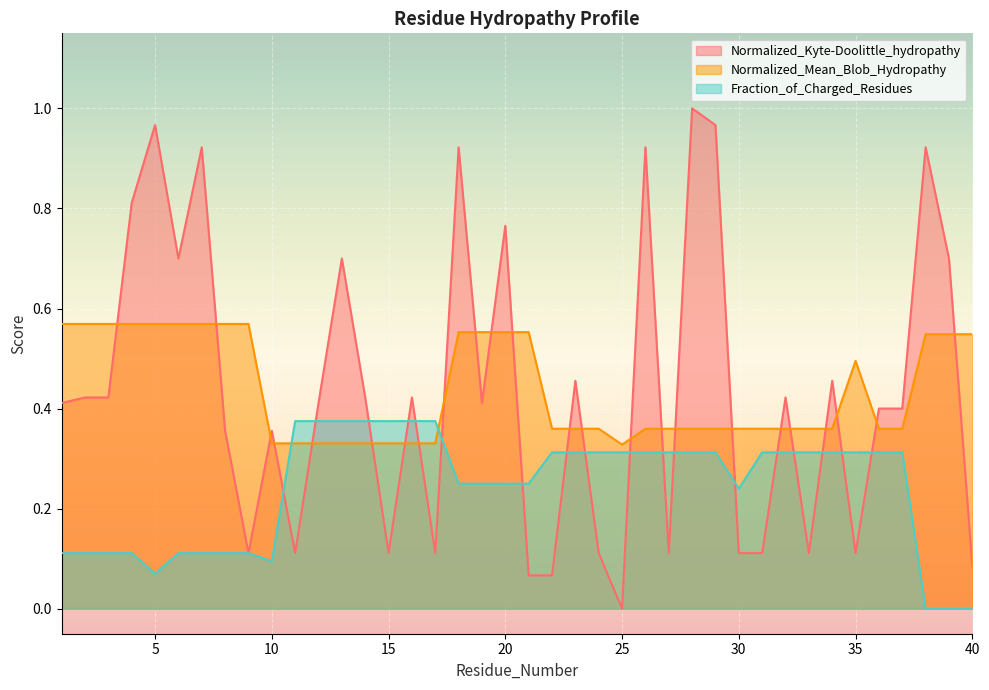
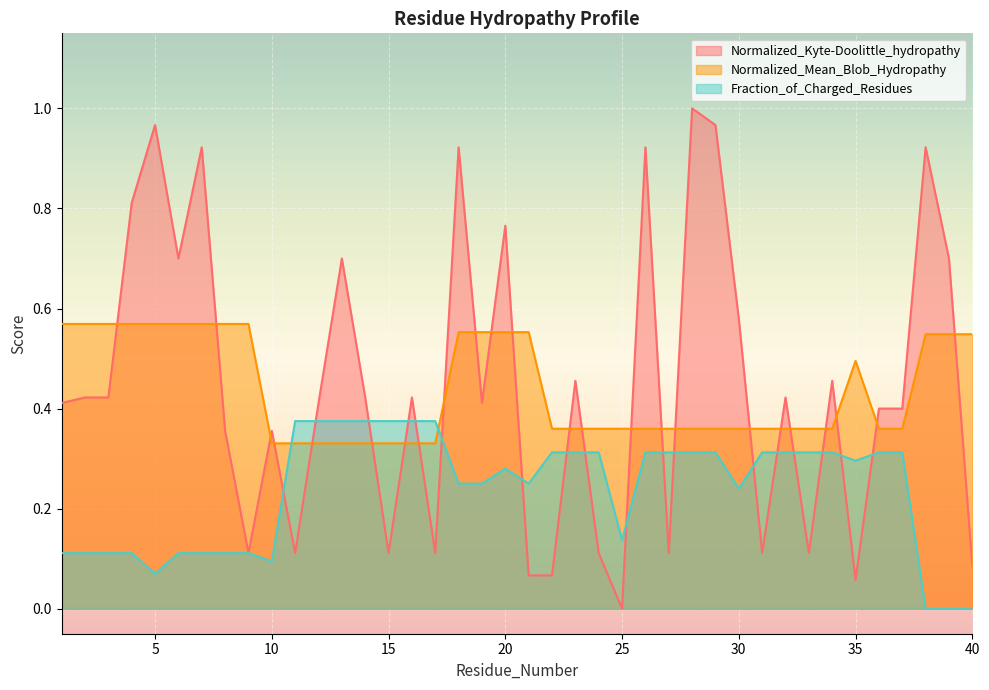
Fraction_of_Charged_Residues, 20: 0.25 -> 0.28
Normalized_Mean_Blob_Hydropathy, 25: 0.33 -> 0.36
Fraction_of_Charged_Residues, 25: 0.31 -> 0.14
Normalized_Kyte-Doolittle_hydropathy, 30: 0.11 -> 0.58
Normalized_Kyte-Doolittle_hydropathy, 35: 0.11 -> 0.06
Fraction_of_Charged_Residues, 35: 0.31 -> 0.30
